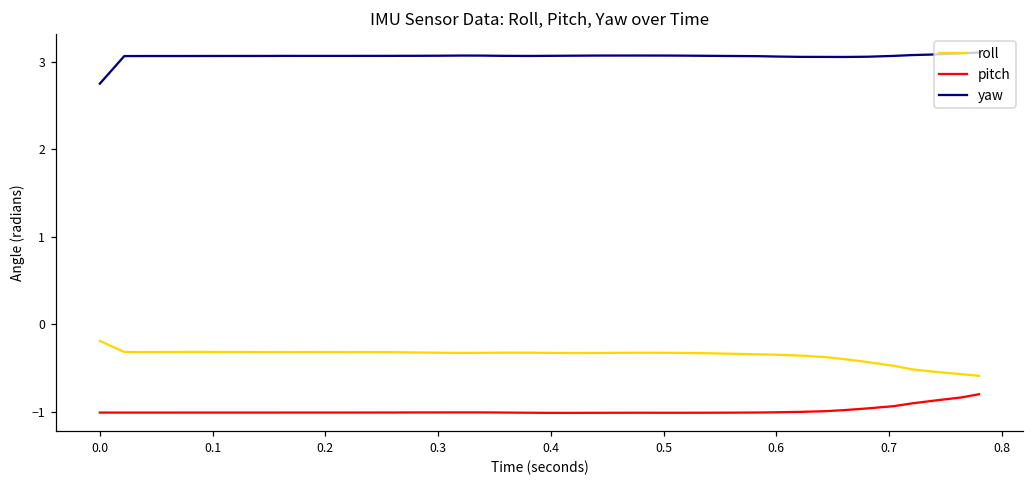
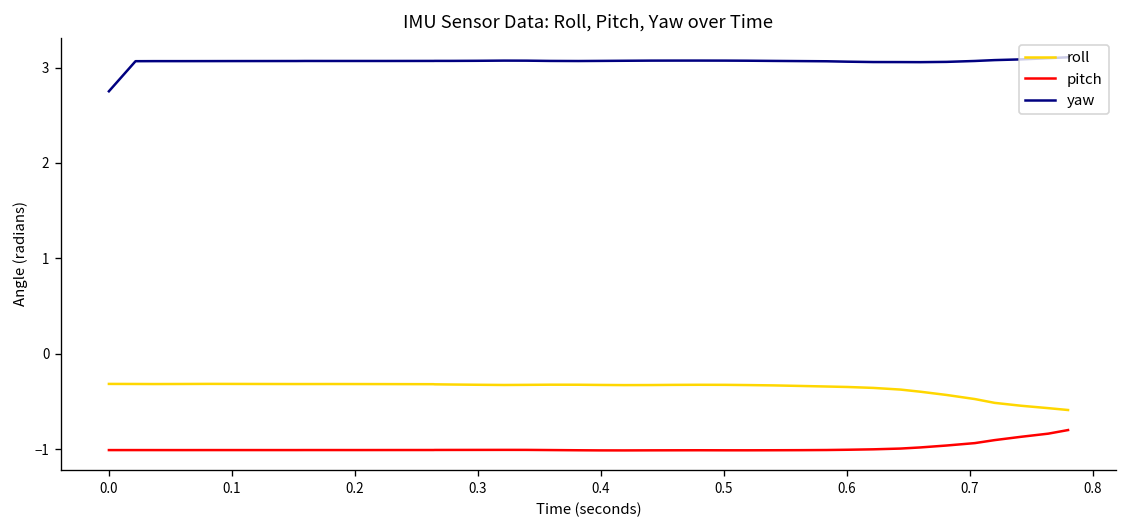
roll, 0.0: -0.2 -> -0.3
